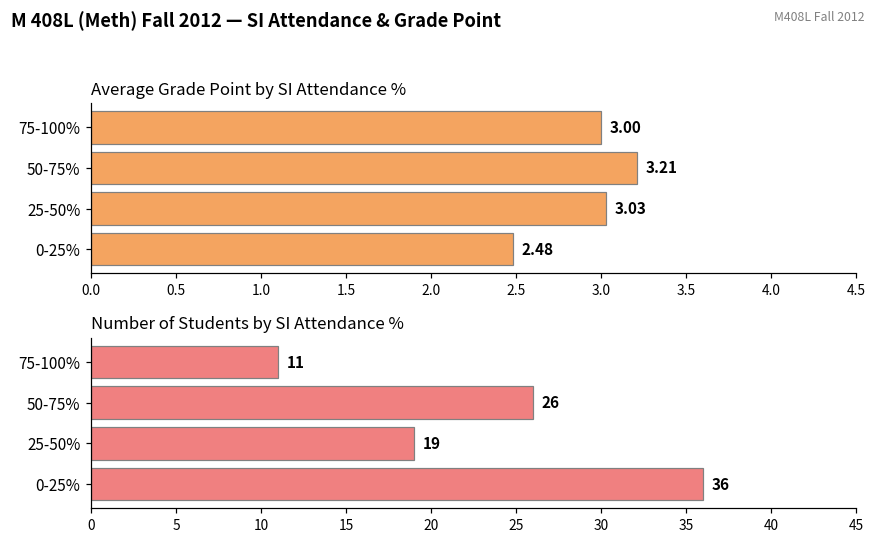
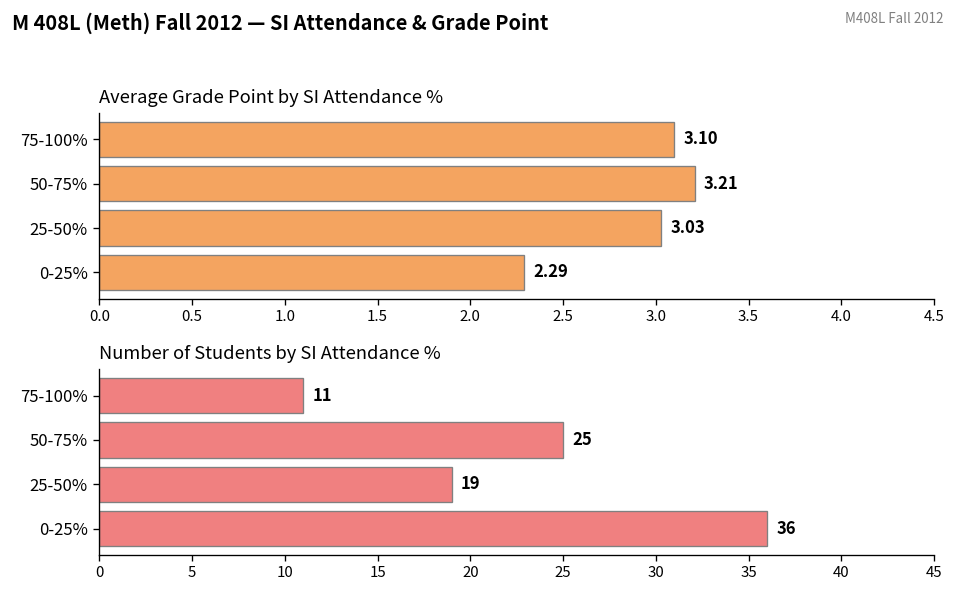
Average Grade Point by SI Attendance %, 75-100%: 3.00 -> 3.10
Average Grade Point by SI Attendance %, 0-25%: 2.48 -> 2.29
Number of Students by SI Attendance %, 50-75%: 26 -> 25
